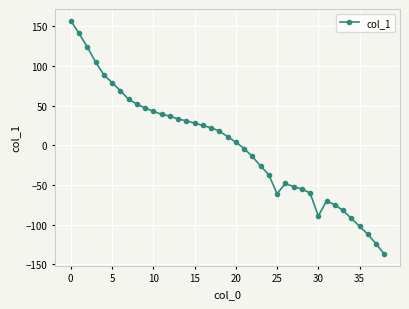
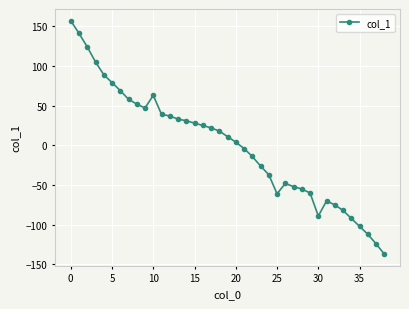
10: 40 -> 60
